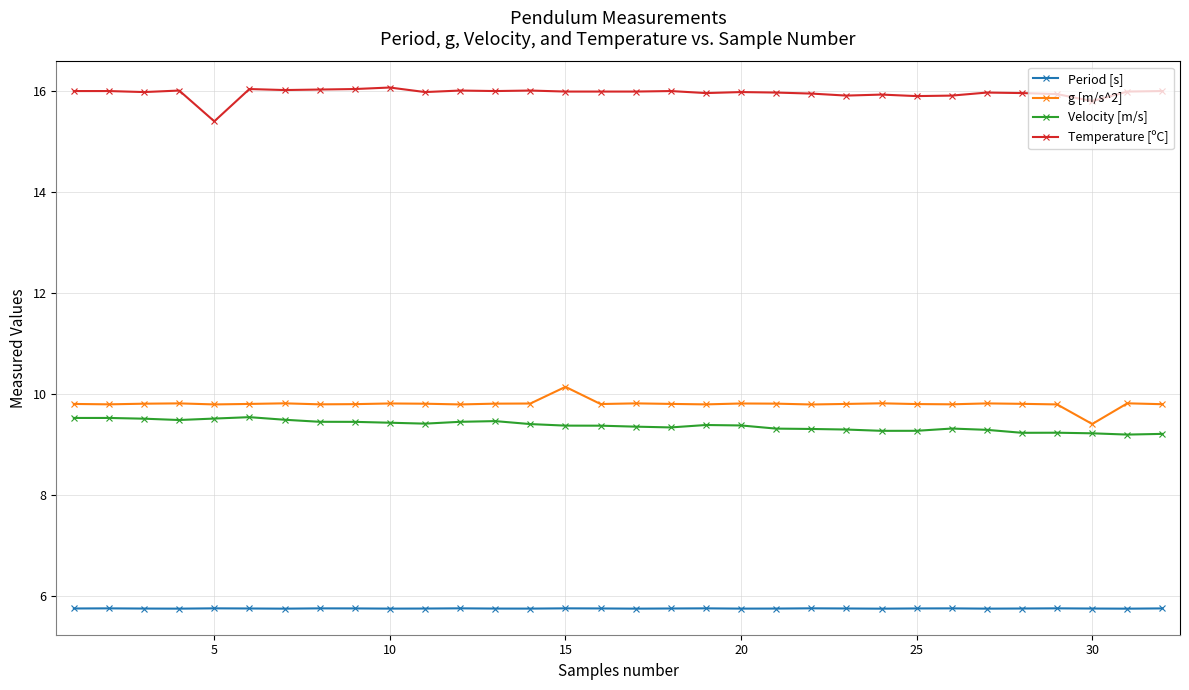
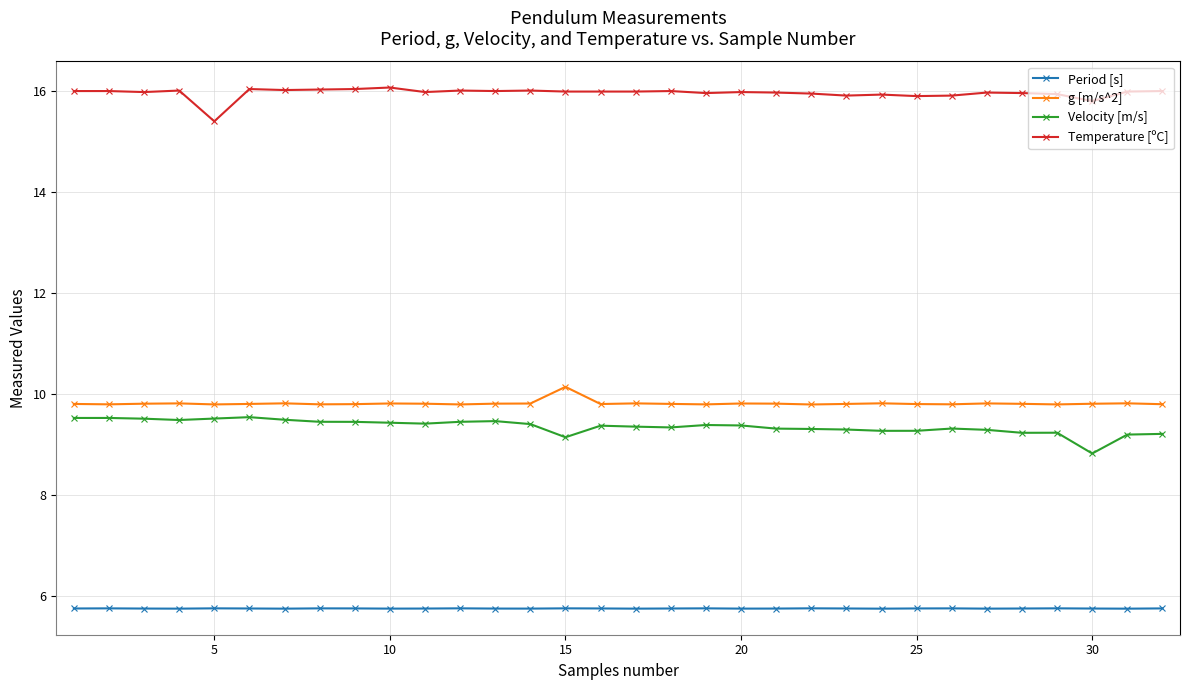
Velocity [m/s], 15: 9.4 -> 9.1
g [m/s^2], 30: 9.4 -> 9.8
Velocity [m/s], 30: 9.2 -> 8.8
